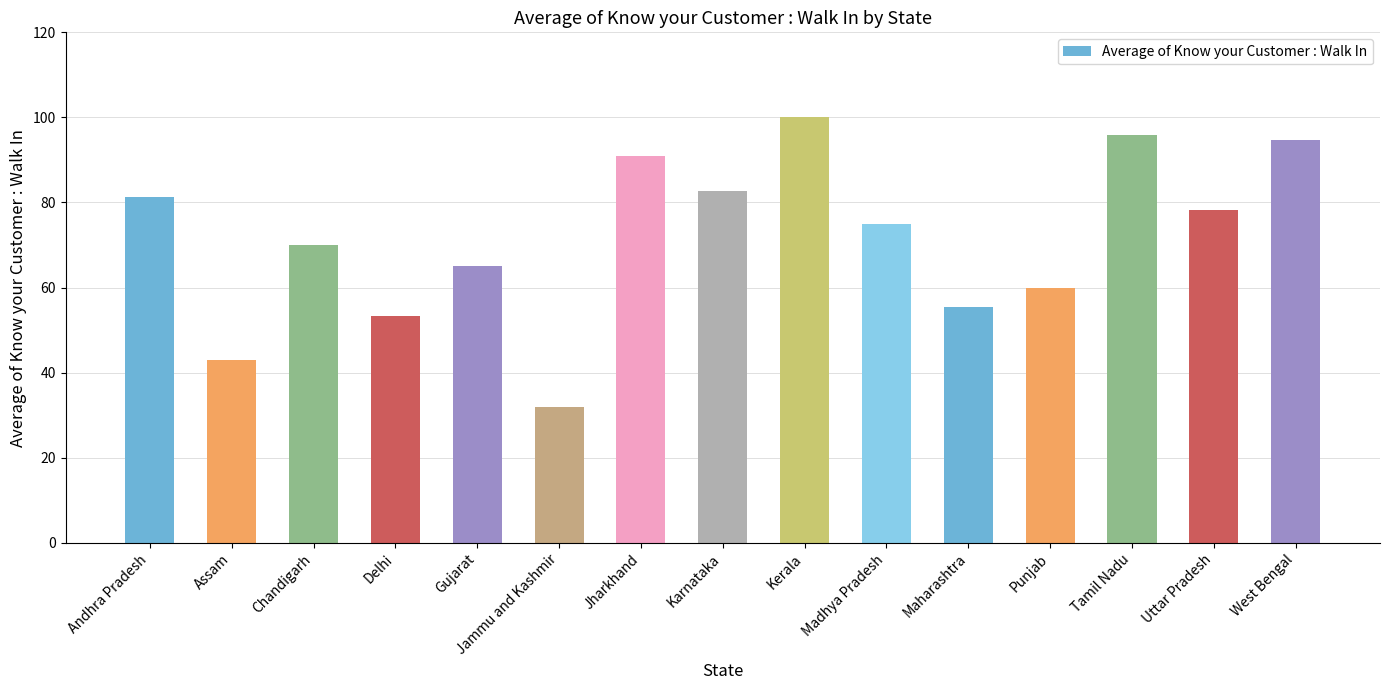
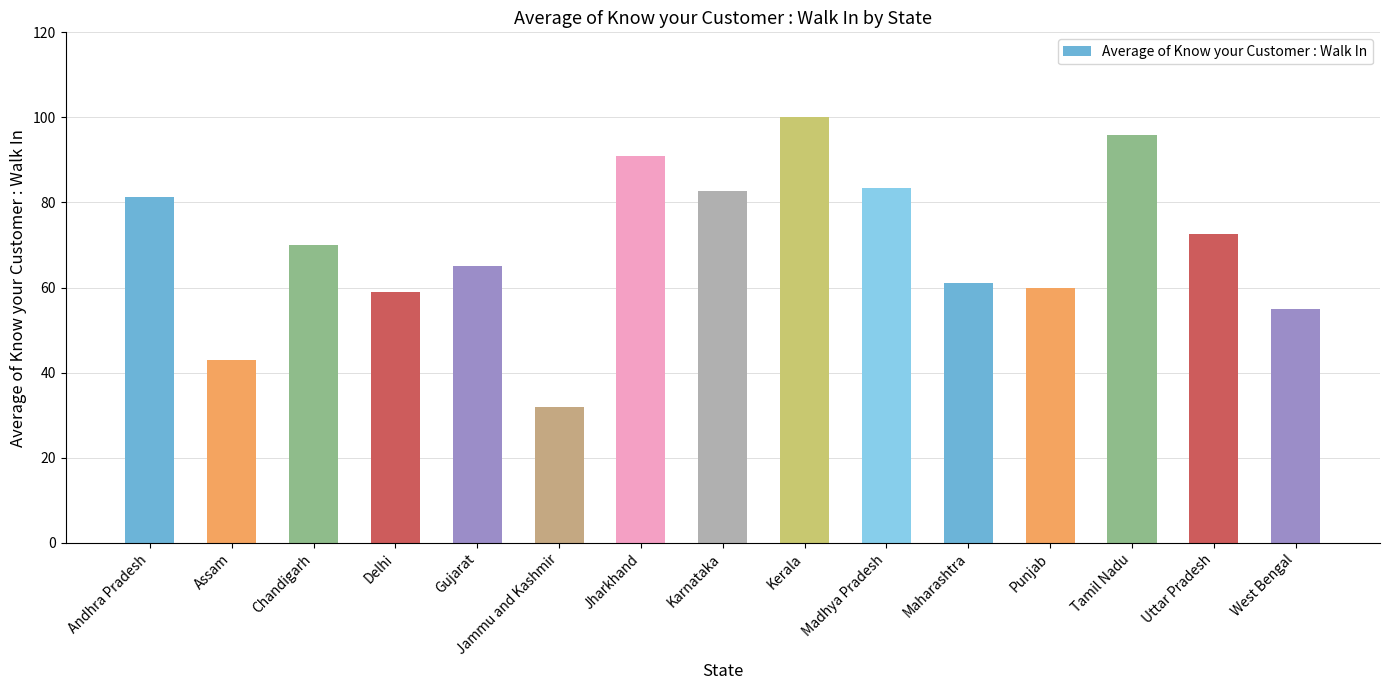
Delhi: 53 -> 59
Madhya Pradesh: 75 -> 84
Maharashtra: 55 -> 61
Uttar Pradesh: 78 -> 73
West Bengal: 95 -> 55
